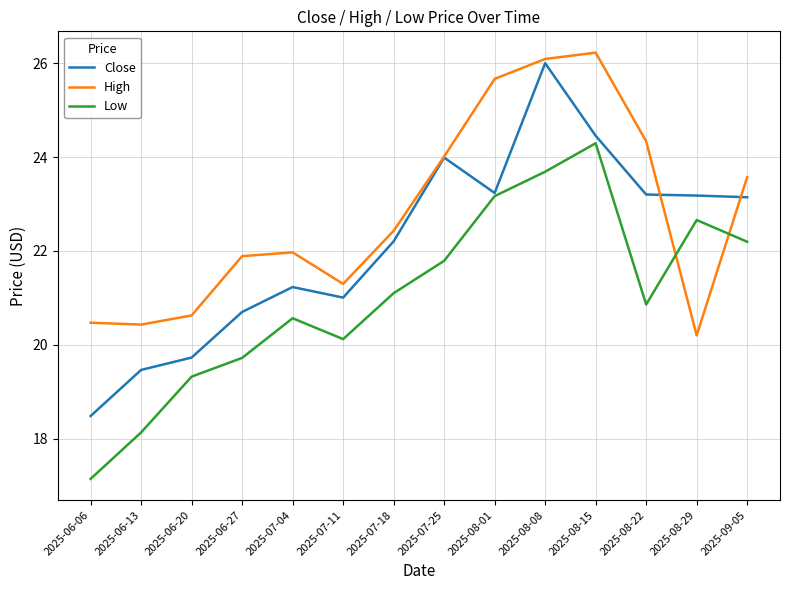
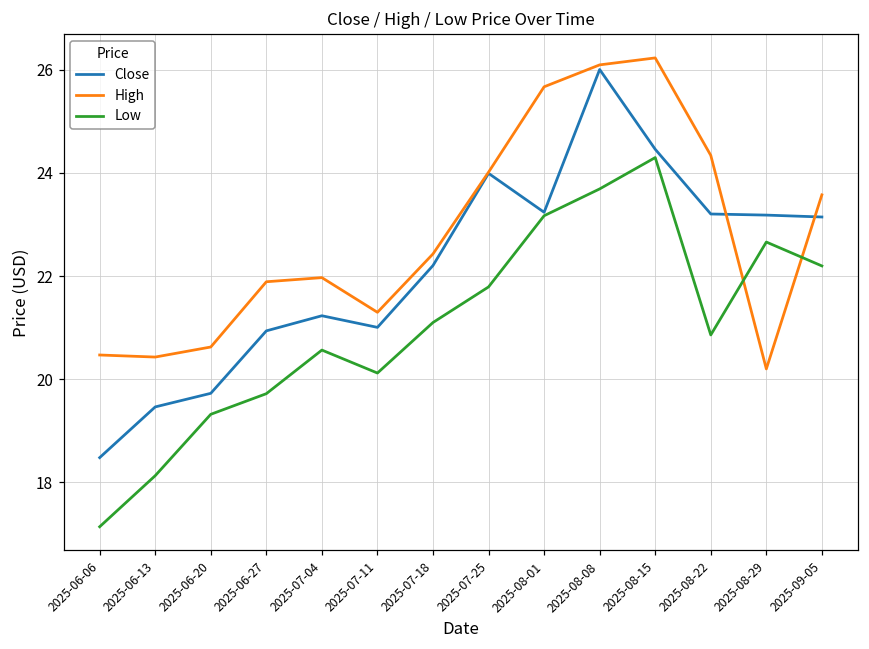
Close, 2025-06-27: 20.7 -> 20.9
